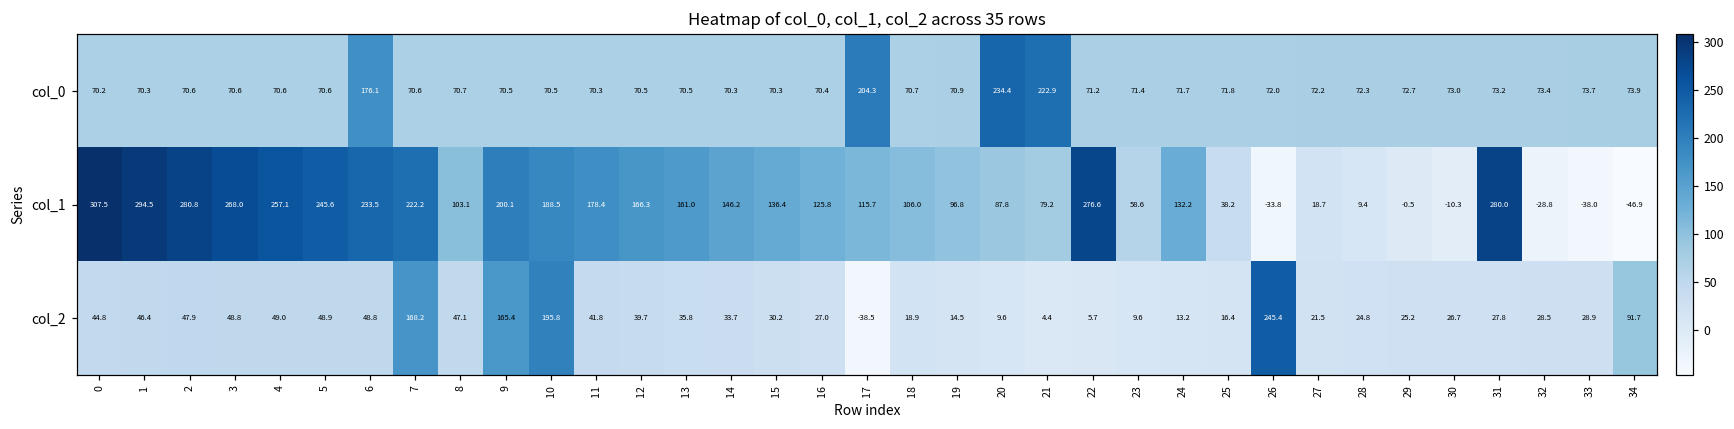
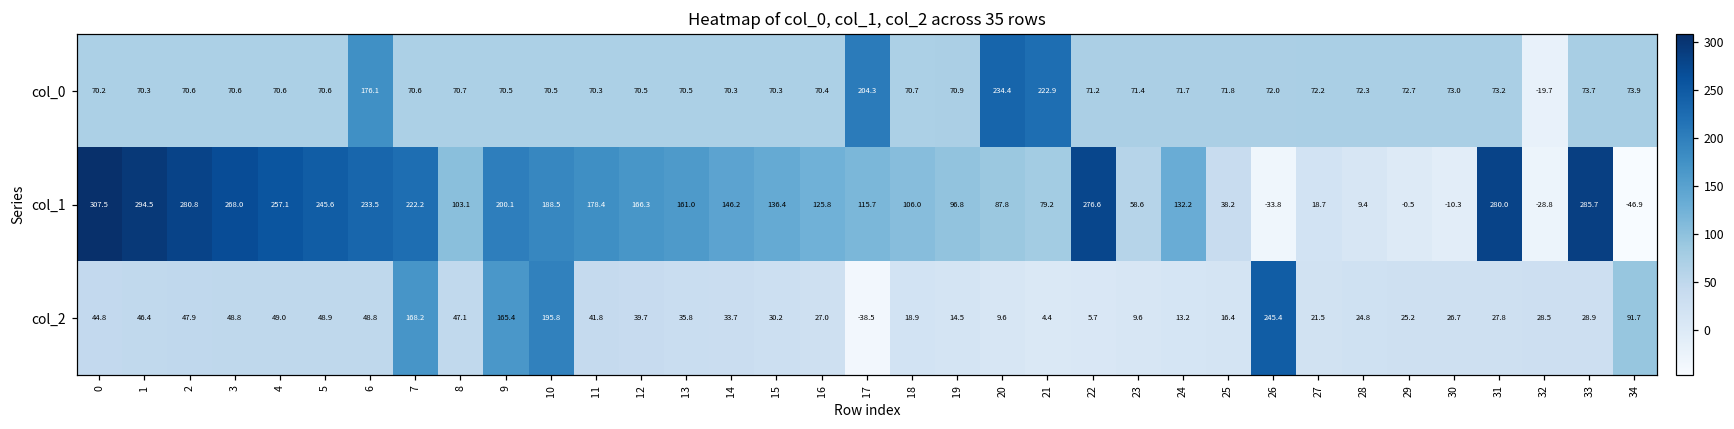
col_0, 32: 73.4 -> -19.7
col_1, 33: -38.0 -> 285.7
